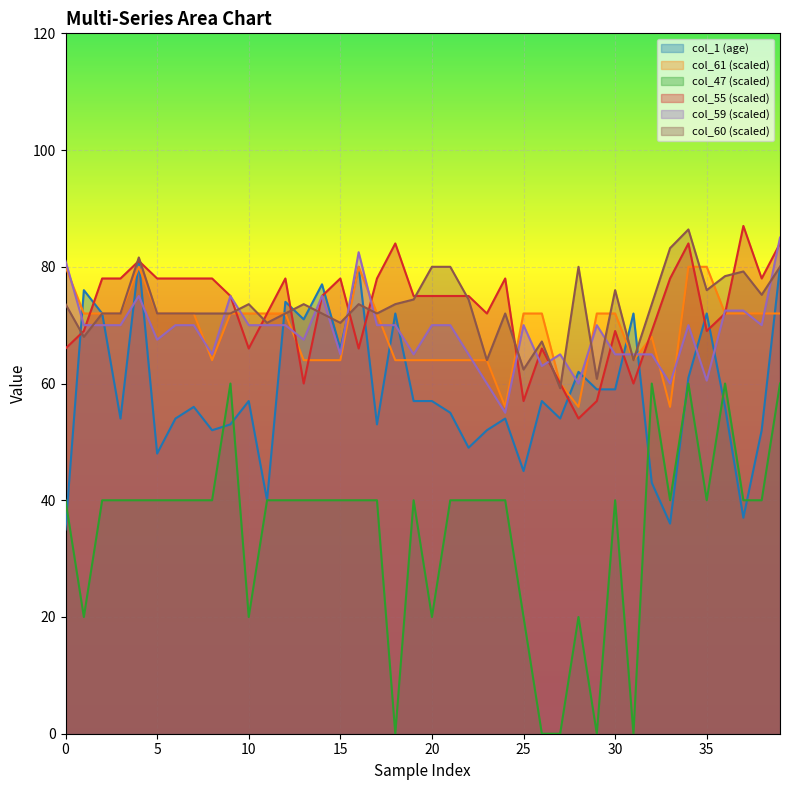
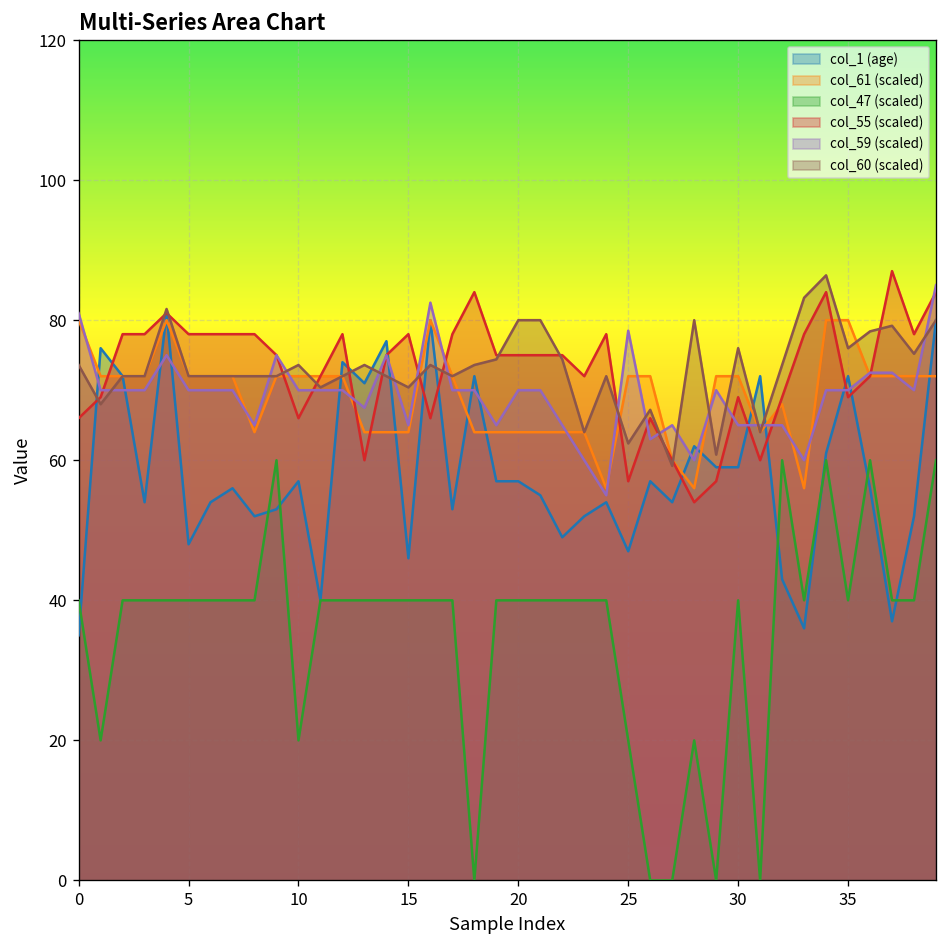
col_59 (scaled), 5: 68 -> 70
col_1 (age), 15: 66 -> 46
col_47 (scaled), 20: 20 -> 40
col_1 (age), 25: 45 -> 47
col_59 (scaled), 25: 70 -> 79
col_59 (scaled), 35: 61 -> 70
